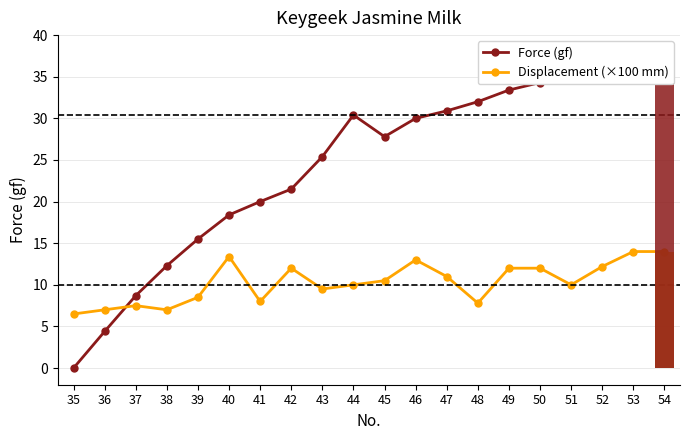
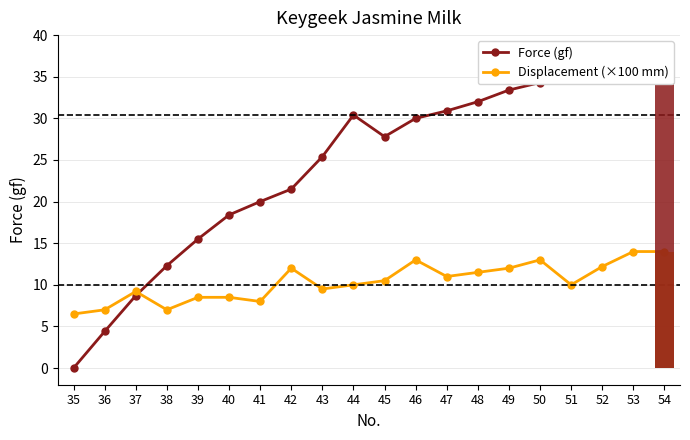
Displacement (×100 mm), 37: 8 -> 9
Displacement (×100 mm), 40: 13 -> 9
Displacement (×100 mm), 48: 8 -> 12
Displacement (×100 mm), 50: 12 -> 13
